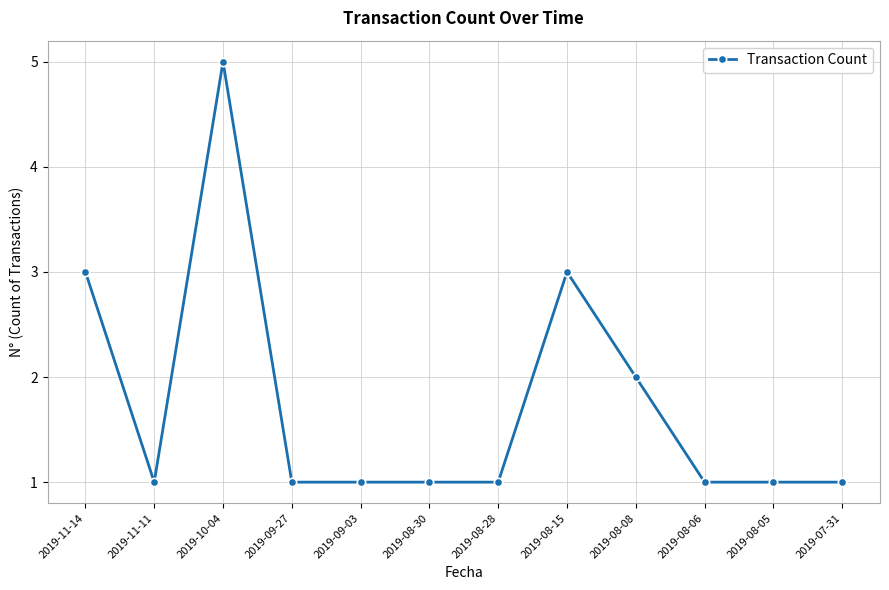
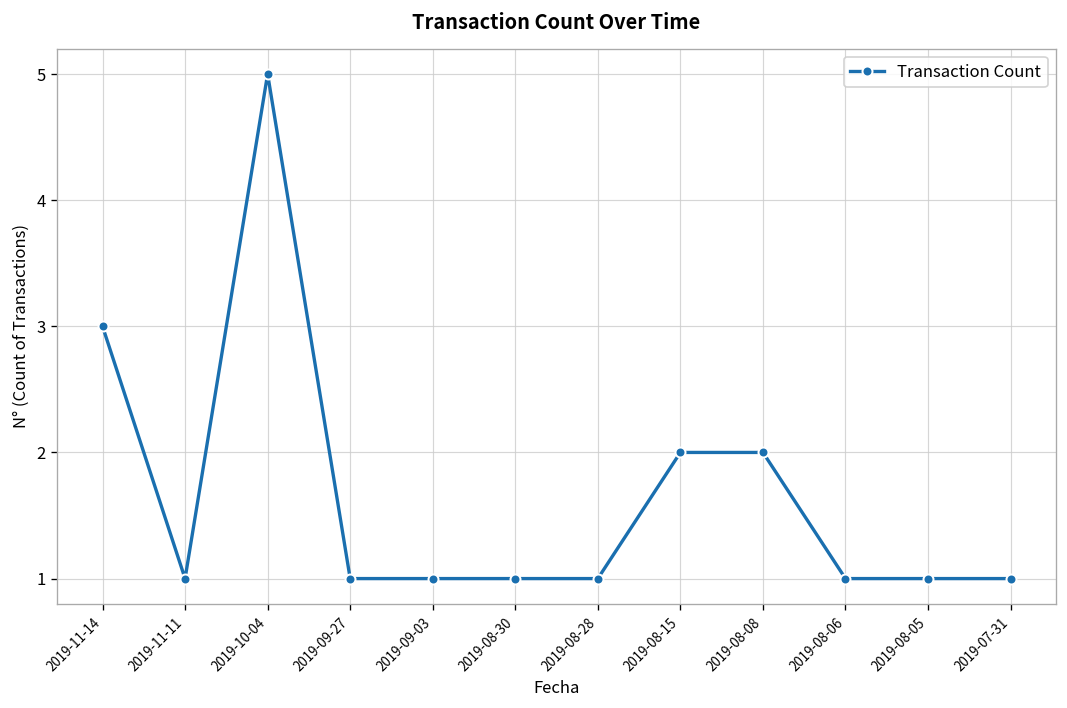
2019-08-15: 3 -> 2
